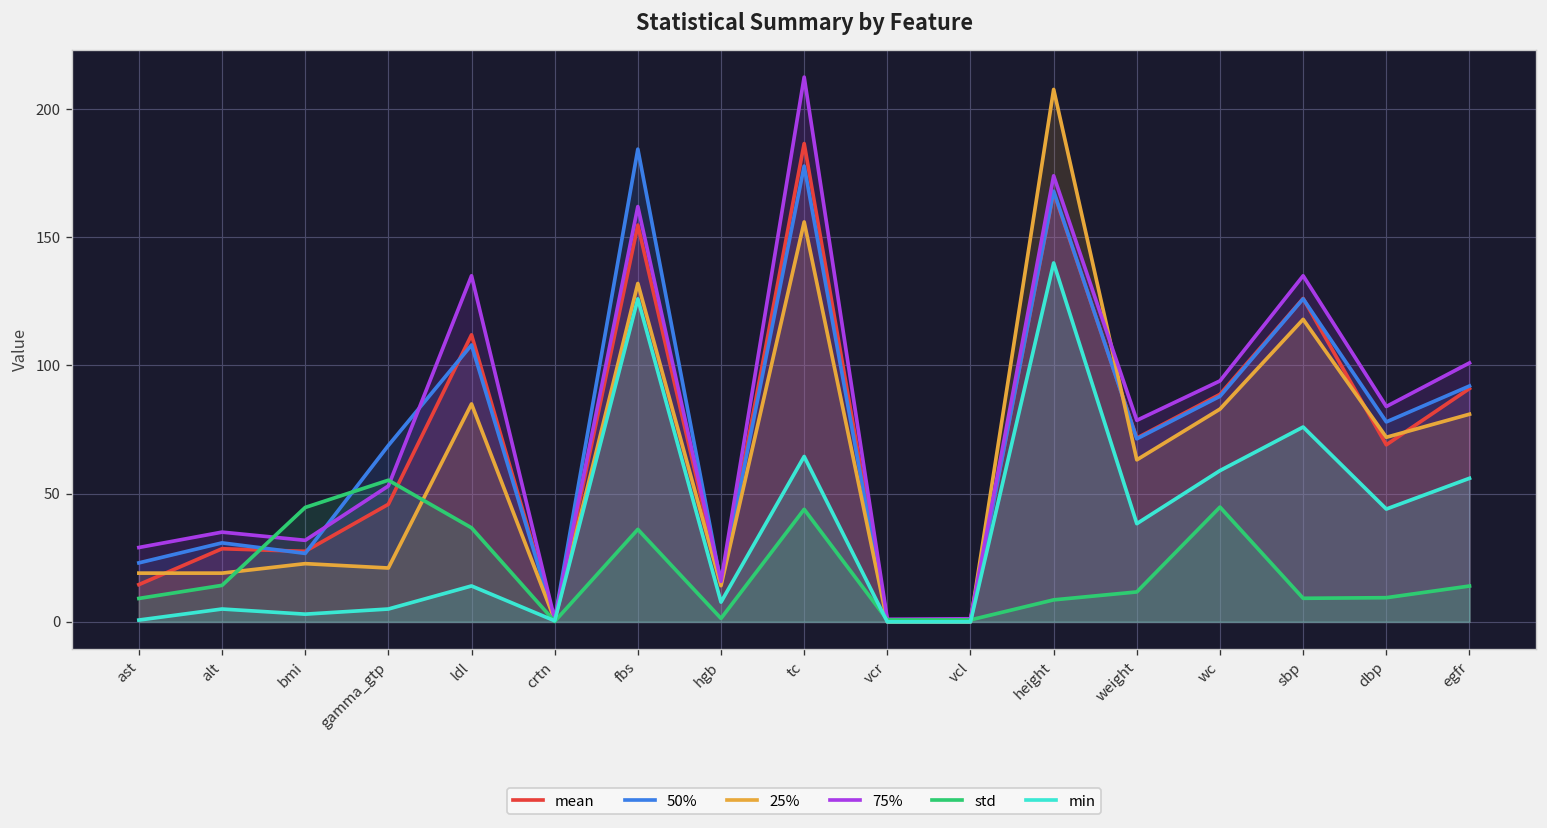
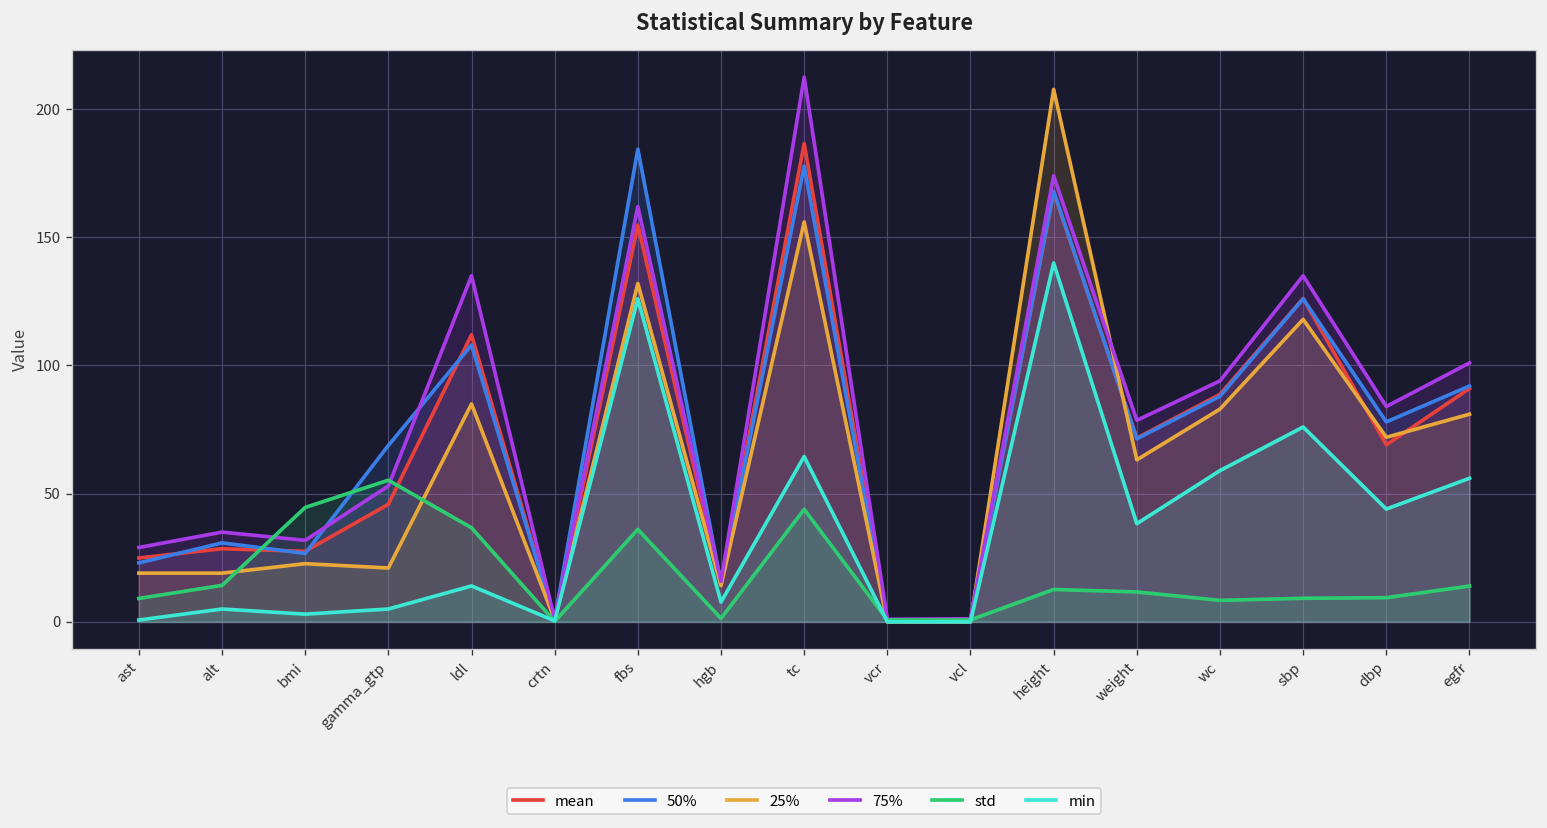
mean, ast: 15 -> 25
std, height: 9 -> 13
std, wc: 45 -> 8
